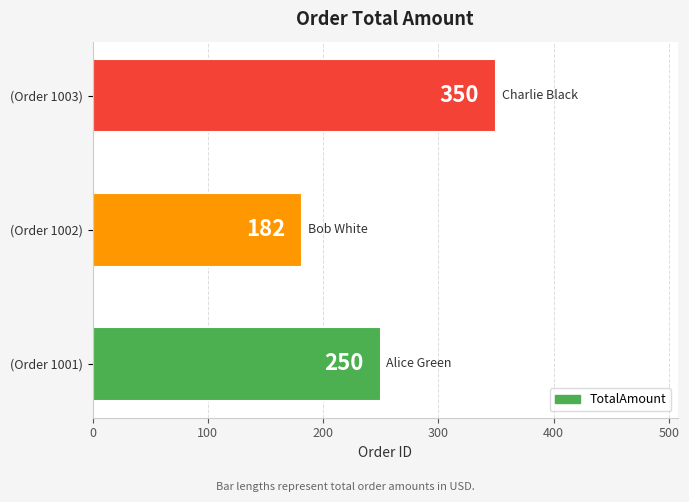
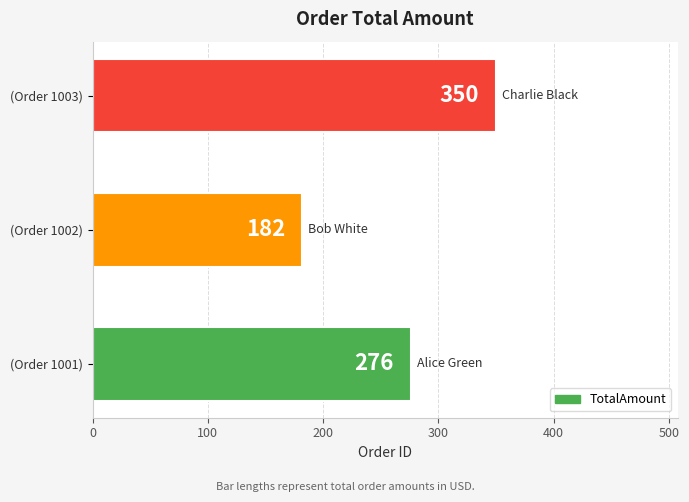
(Order 1001): 250 -> 276
